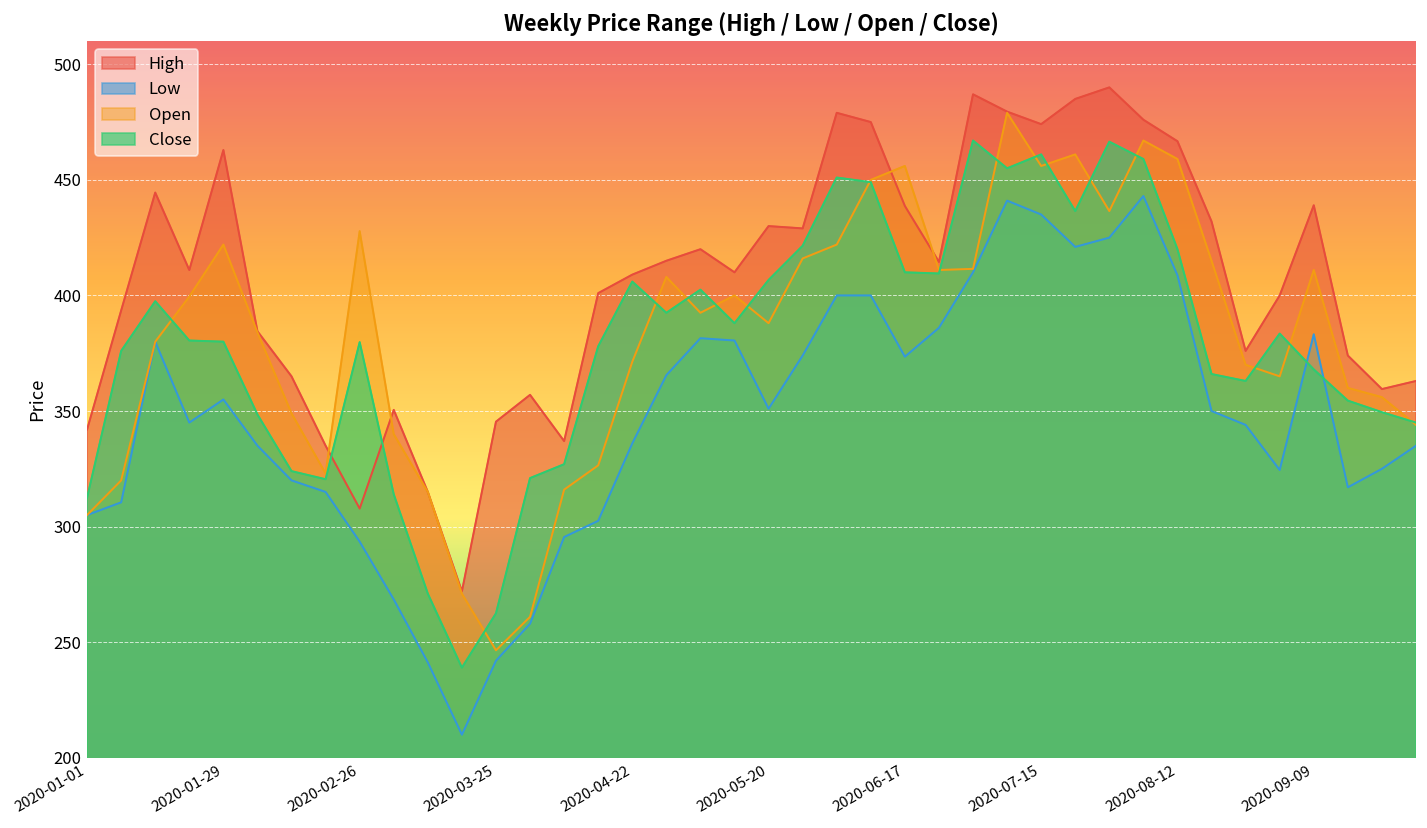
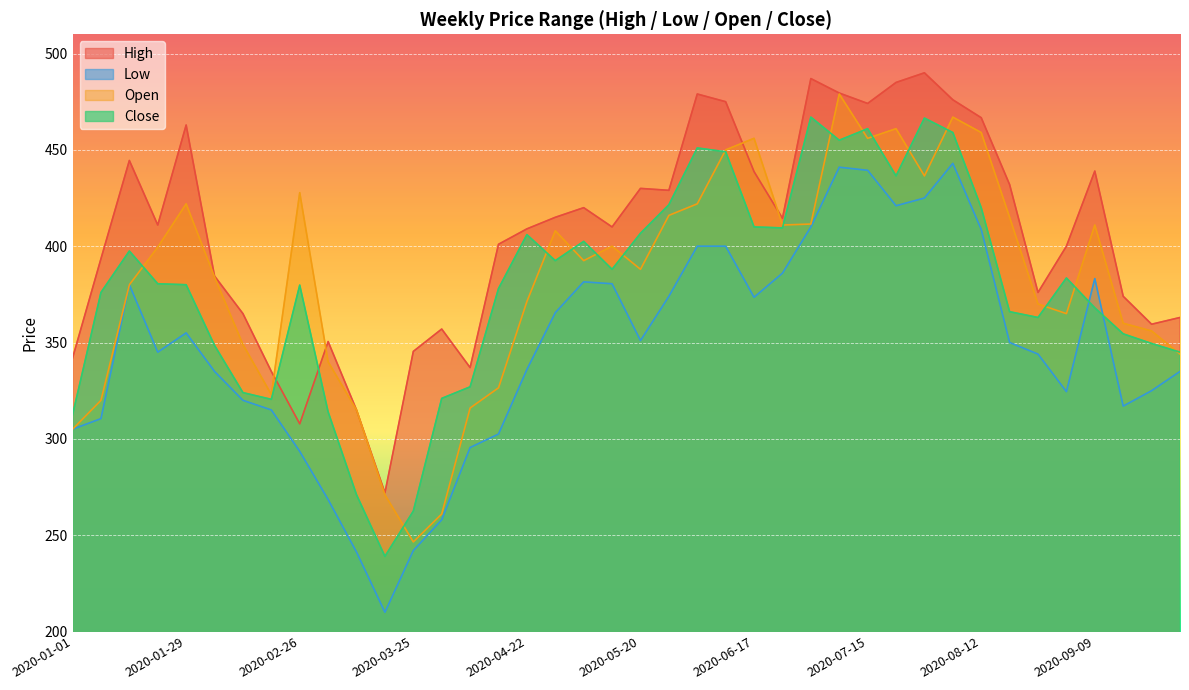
Low, 2020-07-15: 435 -> 439
